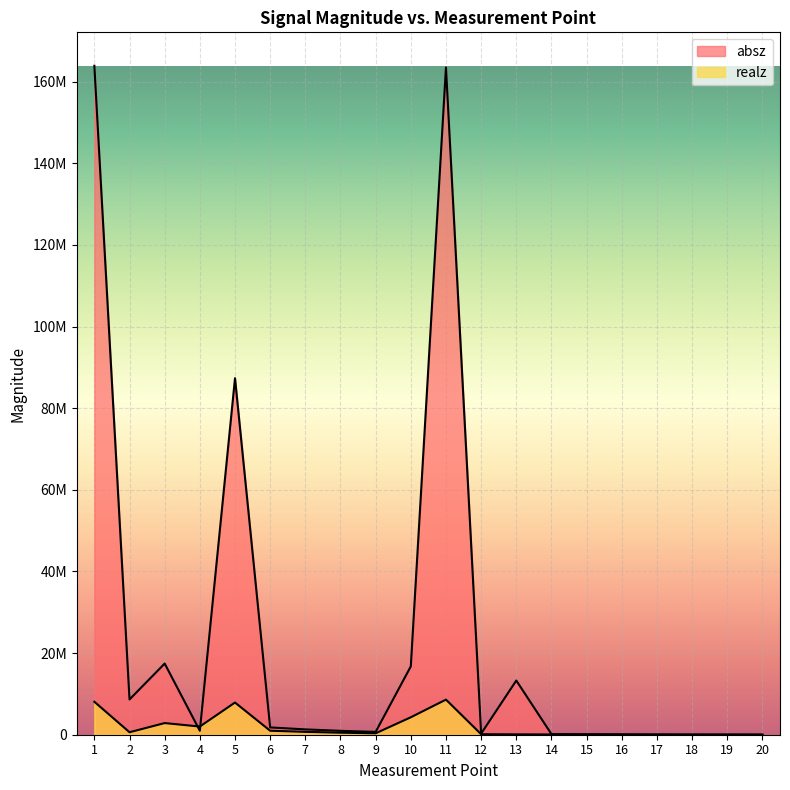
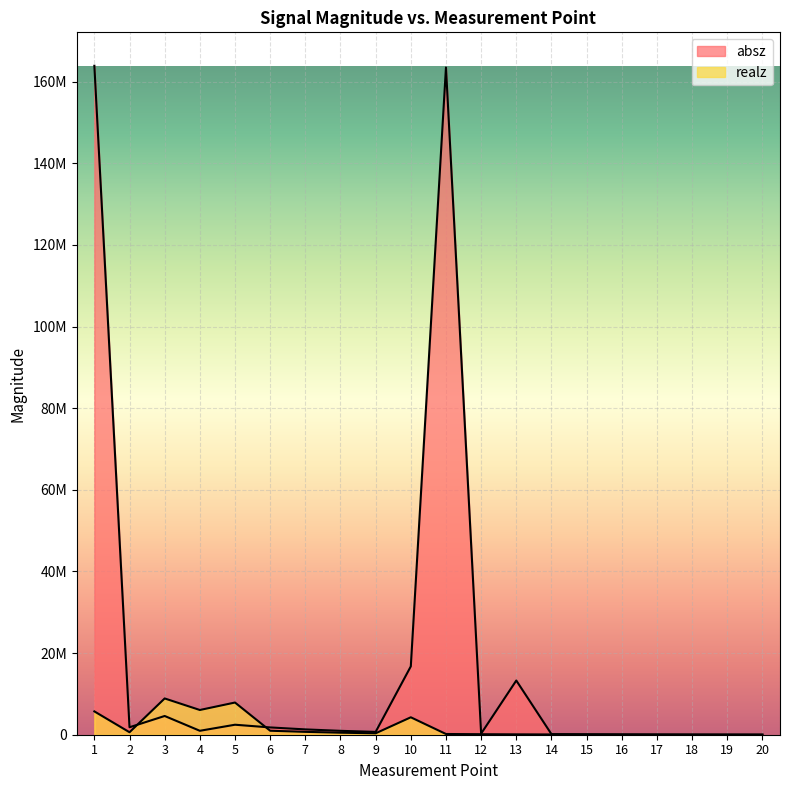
realz, 1: 8000000 -> 6000000
absz, 2: 9000000 -> 2000000
absz, 3: 17000000 -> 5000000
realz, 3: 3000000 -> 9000000
realz, 4: 2000000 -> 6000000
absz, 5: 87000000 -> 2000000
realz, 11: 9000000 -> 0
